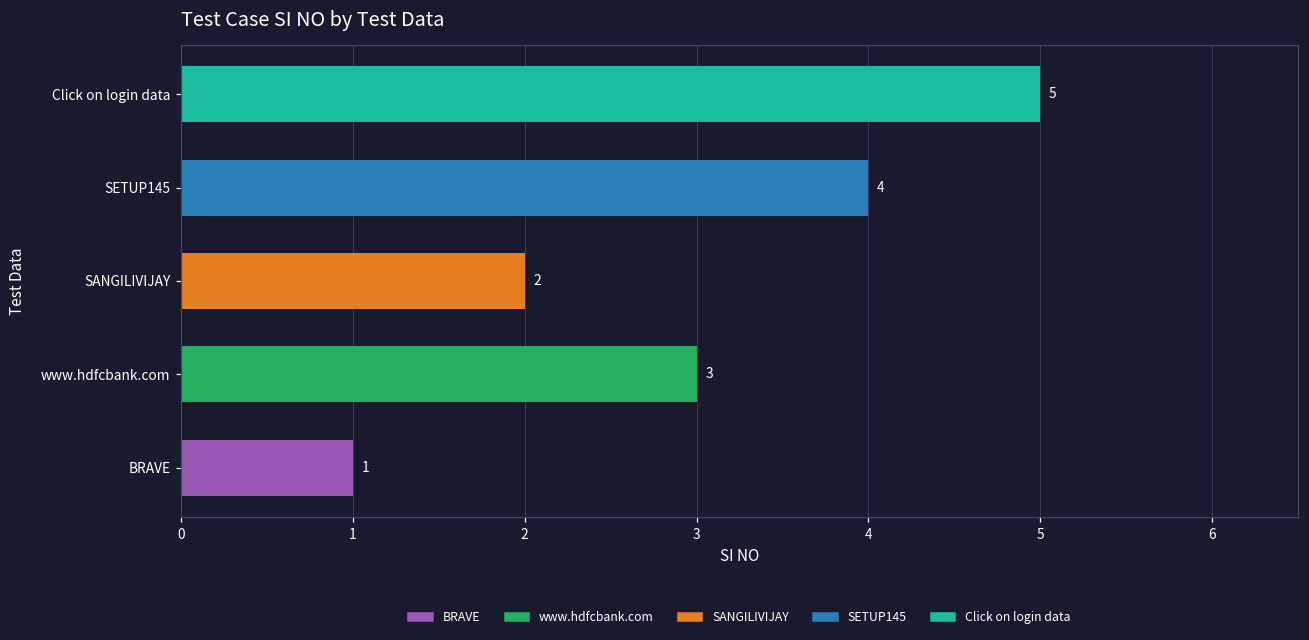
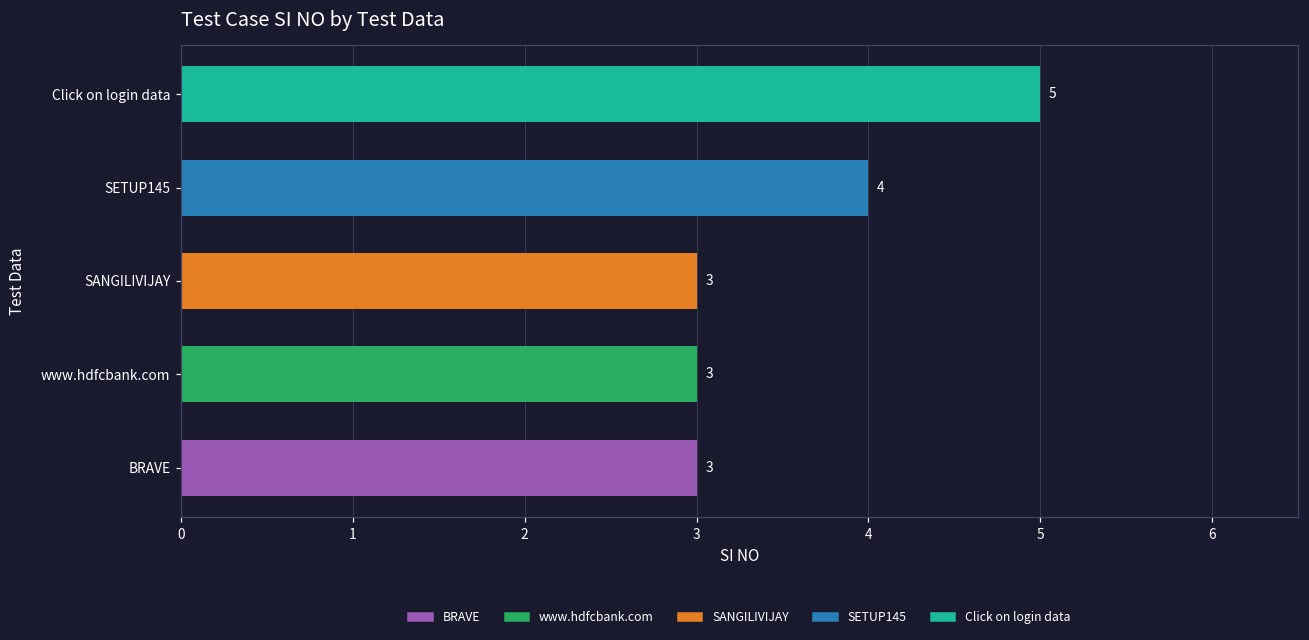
SANGILIVIJAY: 2 -> 3
BRAVE: 1 -> 3
